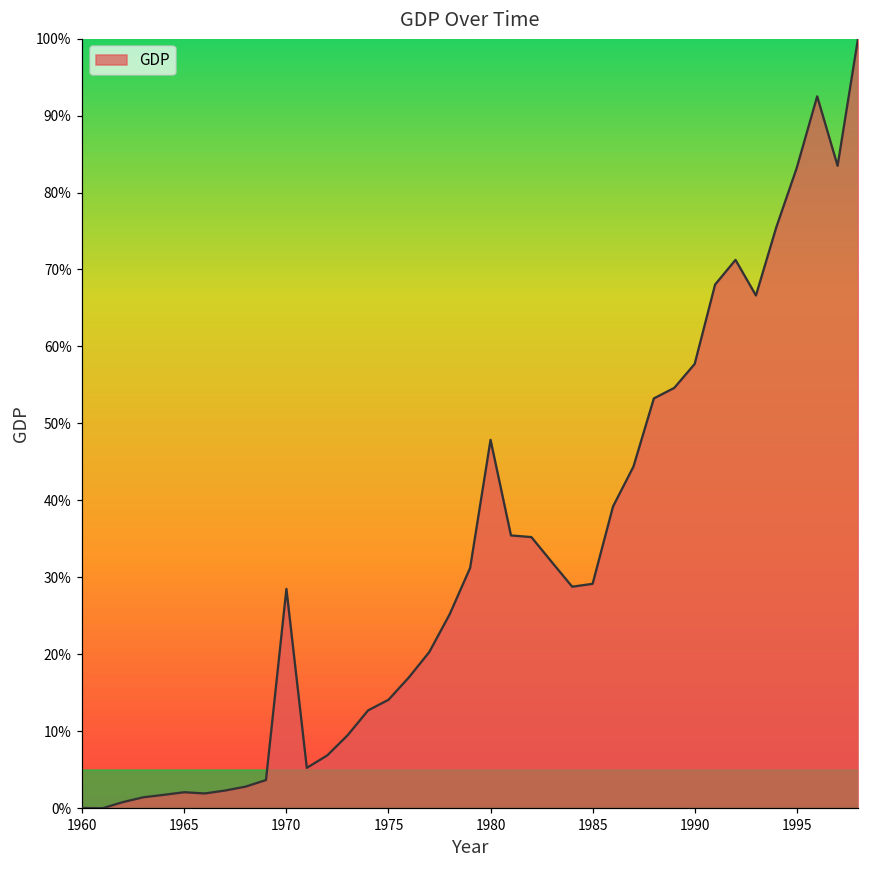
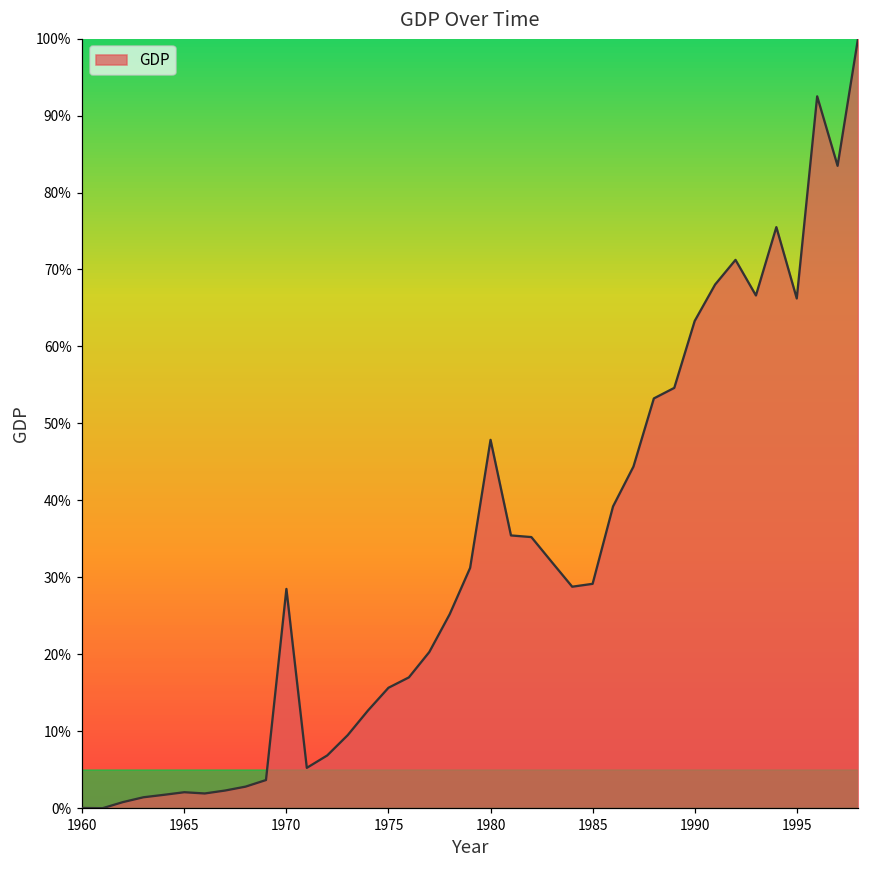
1975: 14% -> 16%
1990: 58% -> 63%
1995: 83% -> 66%
